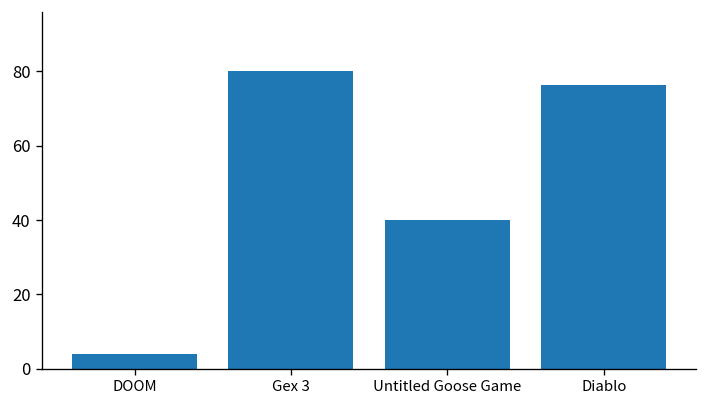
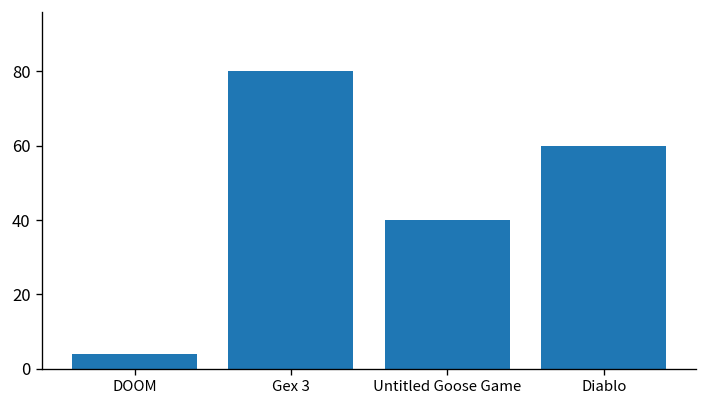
Diablo: 76 -> 60
